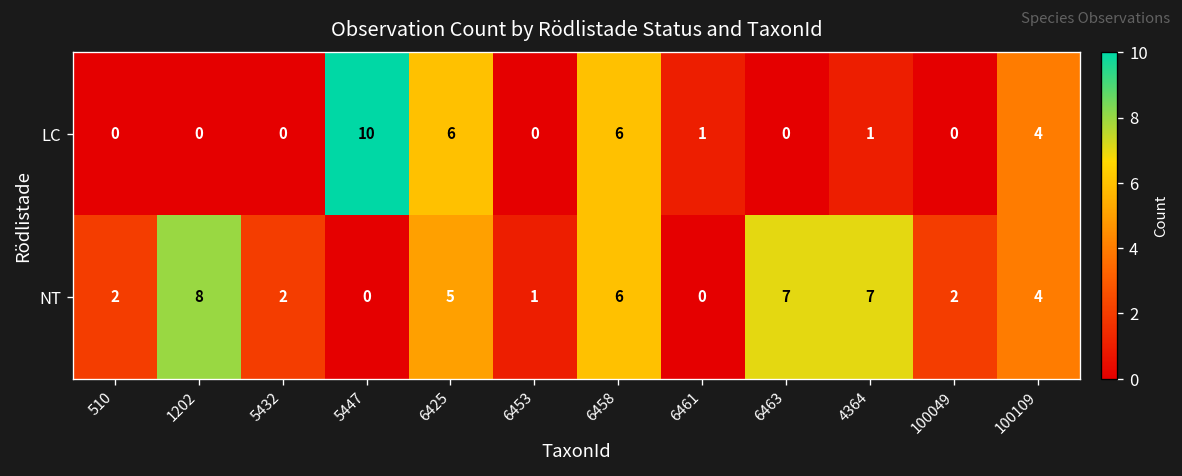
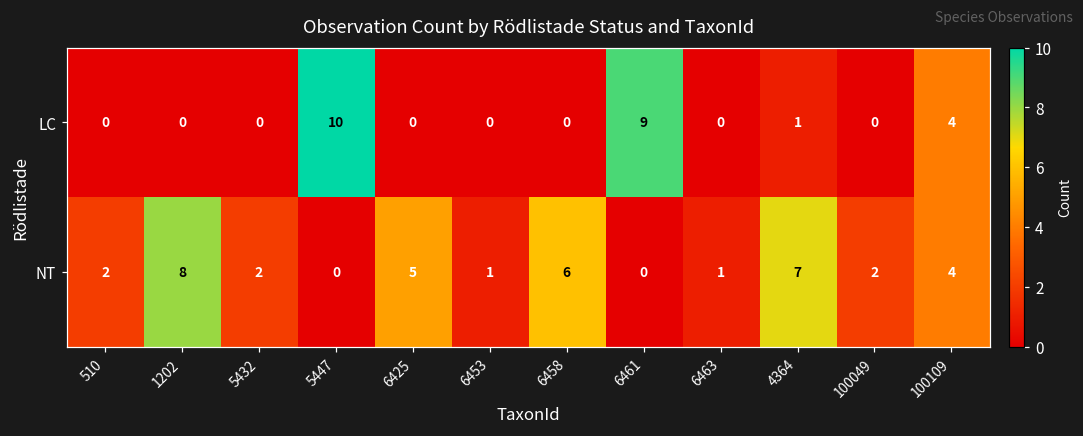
LC, 6425: 6 -> 0
LC, 6458: 6 -> 0
LC, 6461: 1 -> 9
NT, 6463: 7 -> 1
